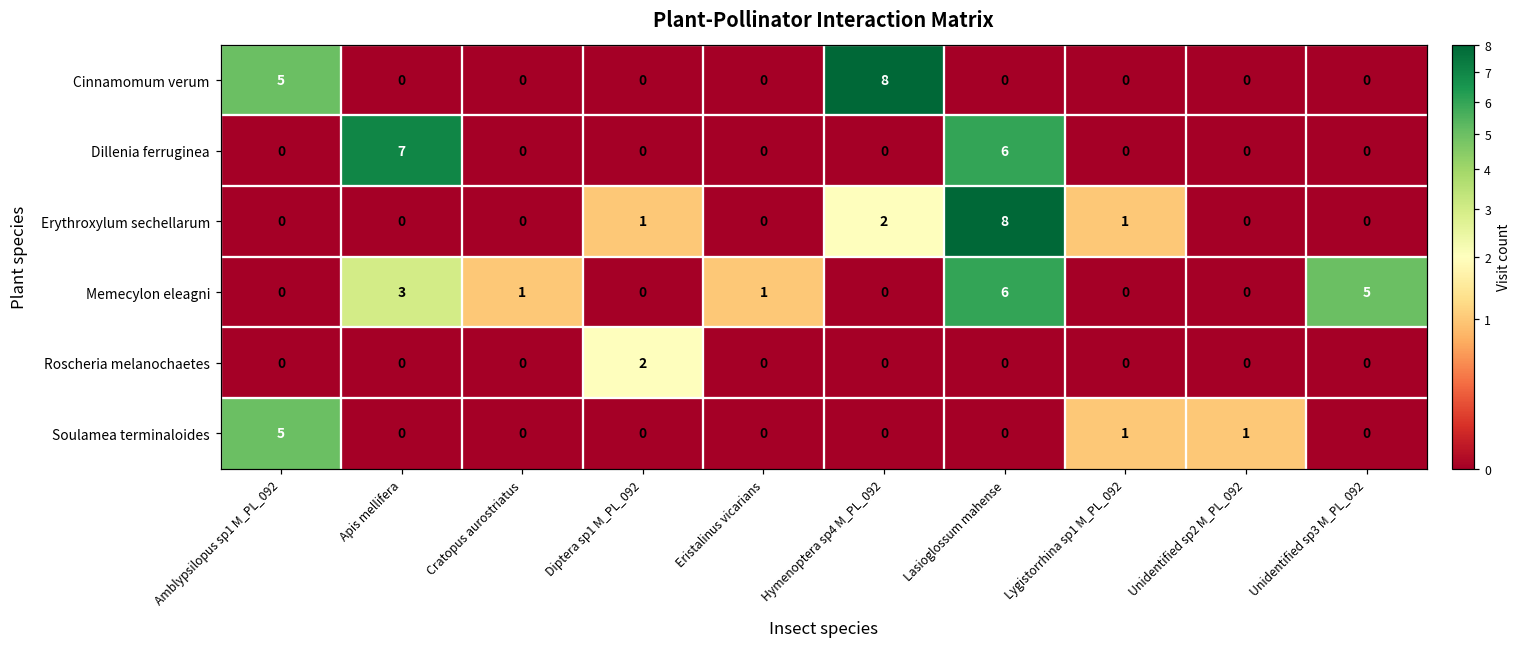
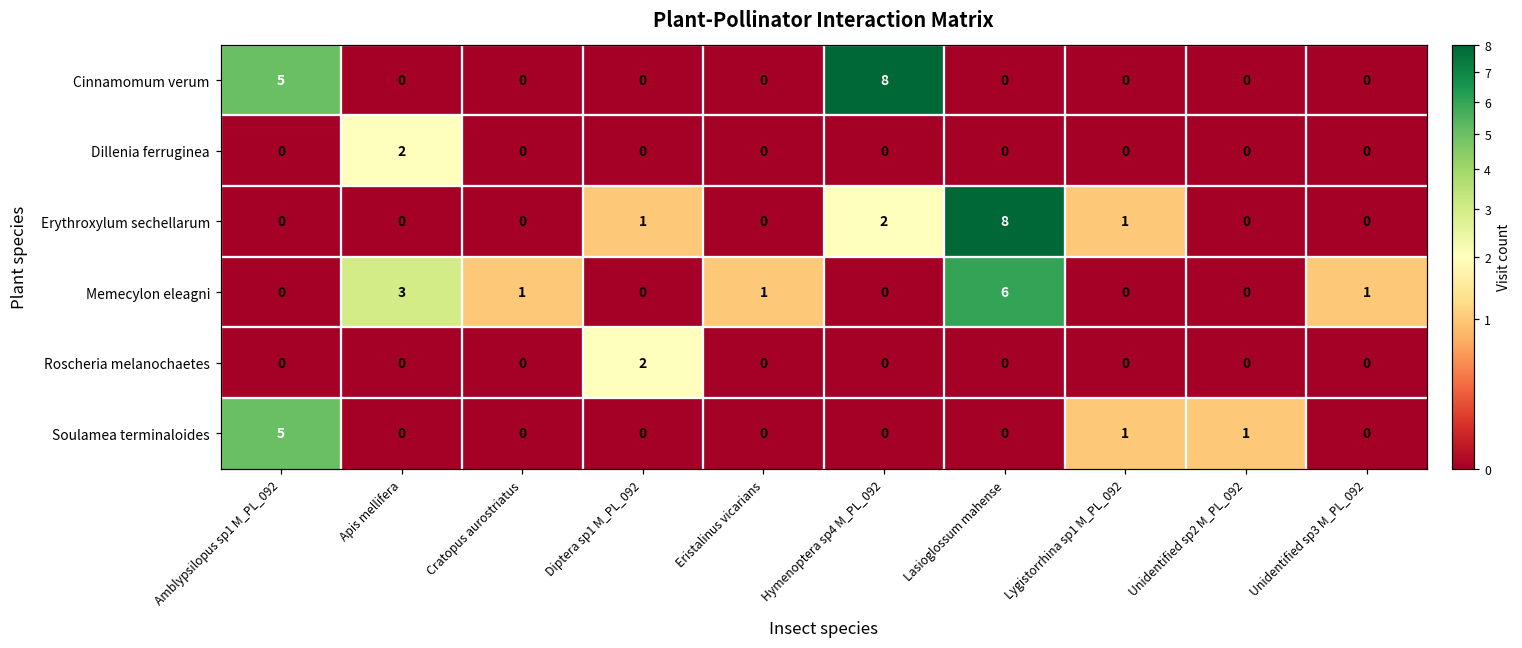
Dillenia ferruginea, Apis mellifera: 7 -> 2
Dillenia ferruginea, Lasioglossum mahense: 6 -> 0
Memecylon eleagni, Unidentified sp3 M_PL_092: 5 -> 1
